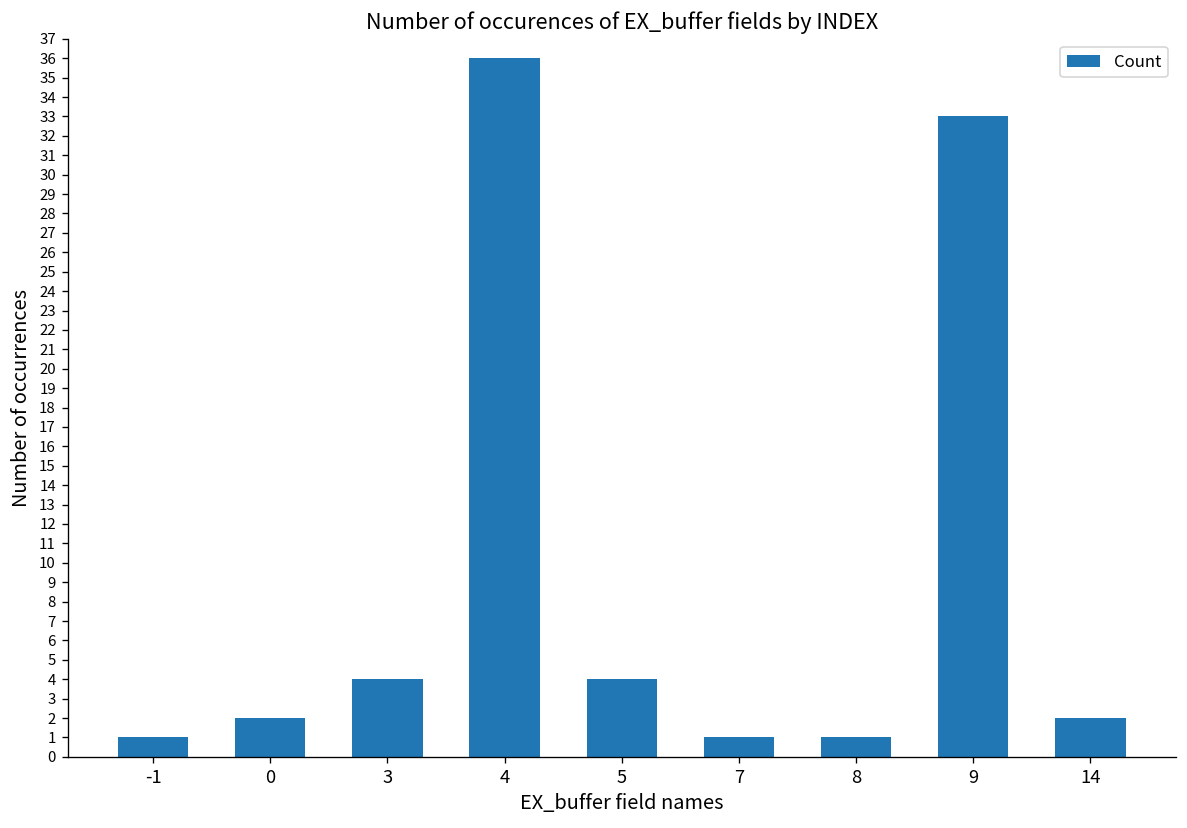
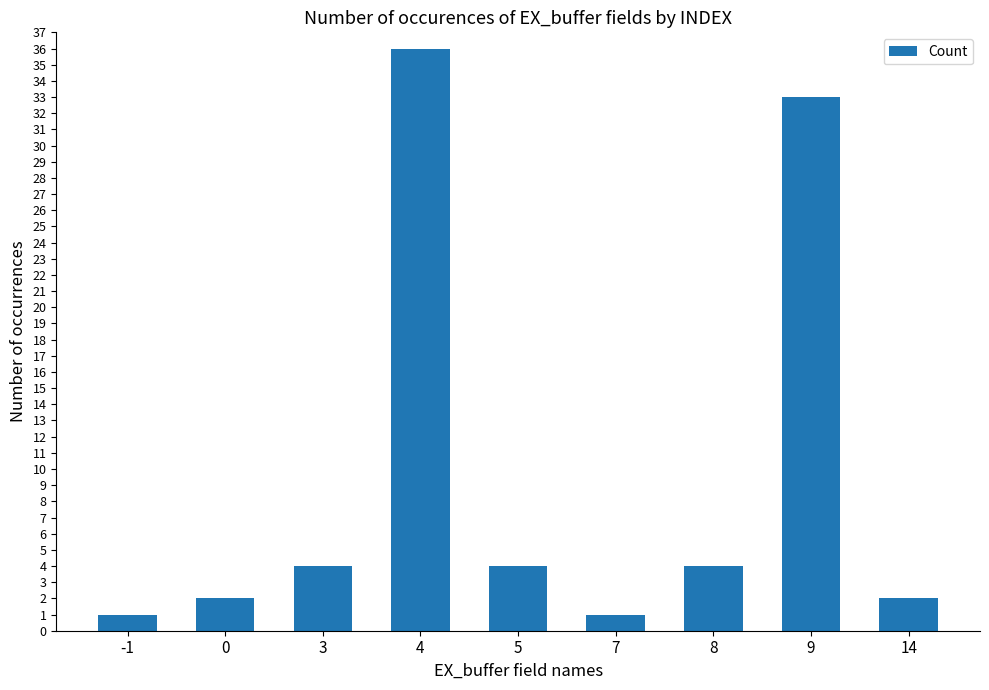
8: 1 -> 4
